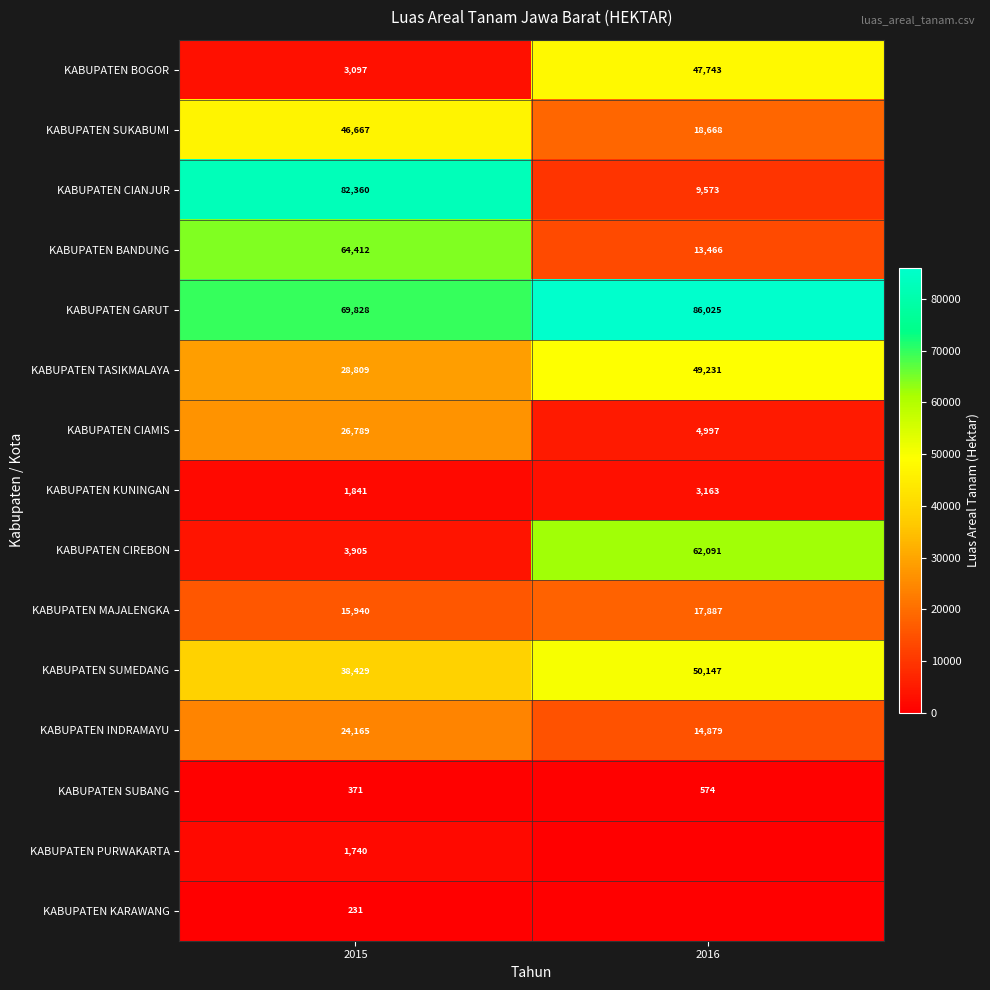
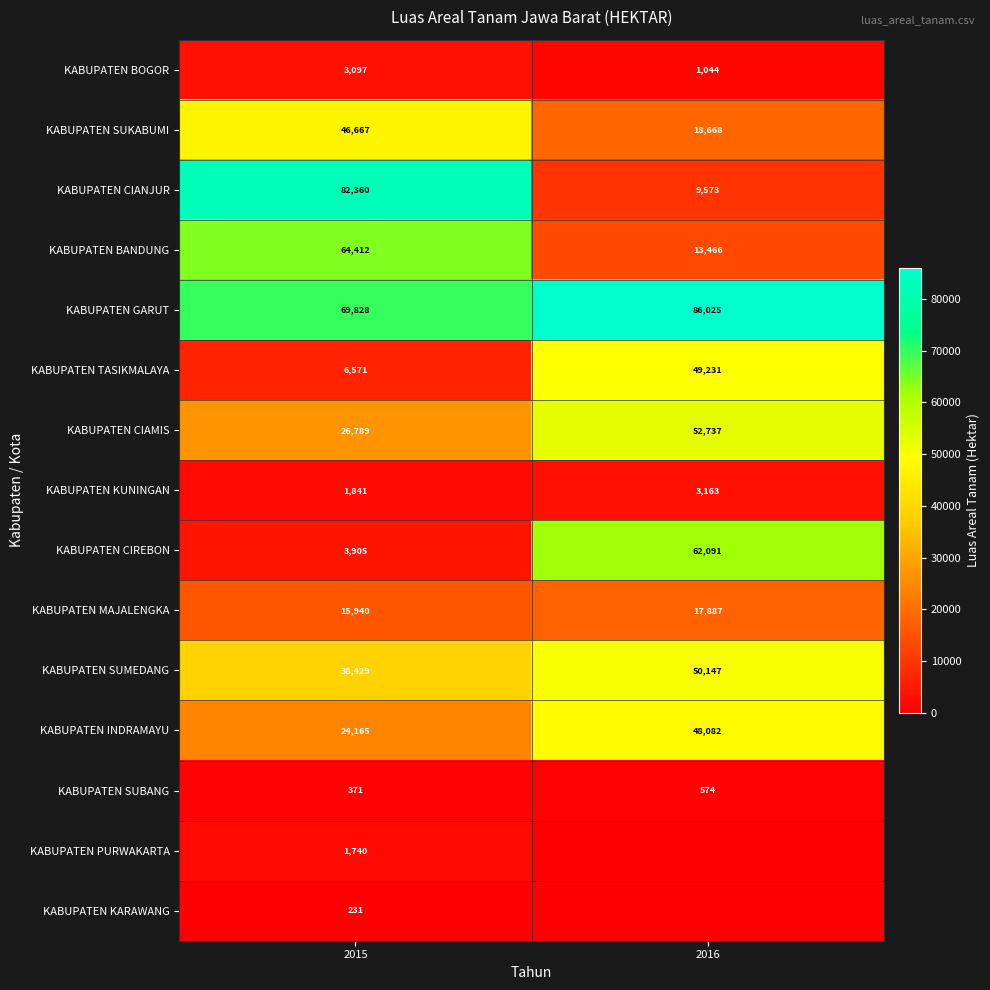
KABUPATEN BOGOR, 2016: 47,743 -> 1,044
KABUPATEN TASIKMALAYA, 2015: 28,809 -> 6,571
KABUPATEN CIAMIS, 2016: 4,997 -> 52,737
KABUPATEN INDRAMAYU, 2016: 14,879 -> 48,082
